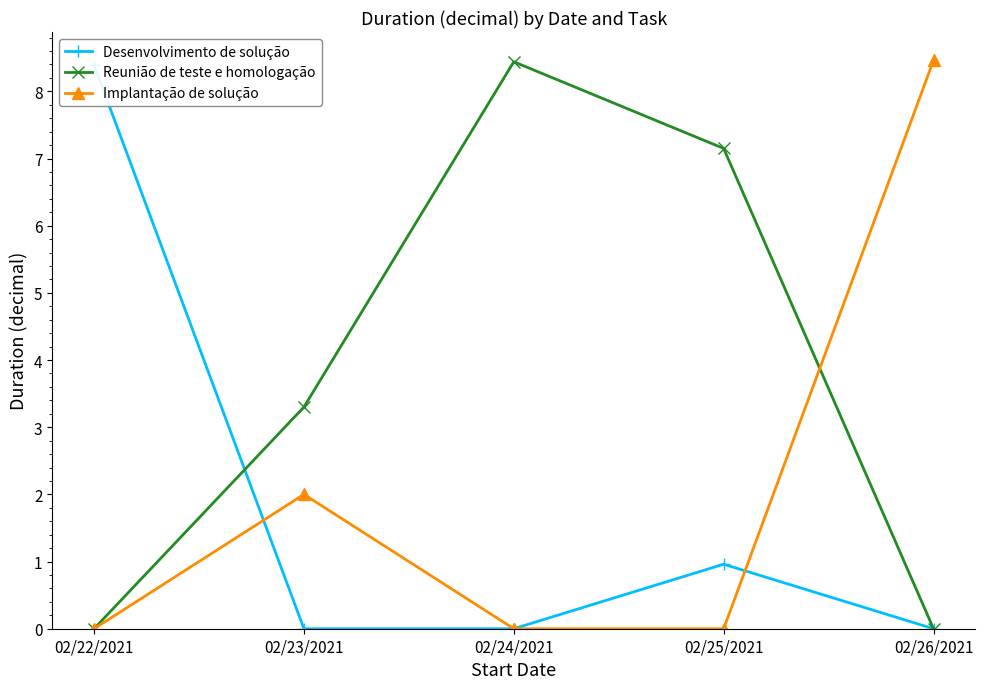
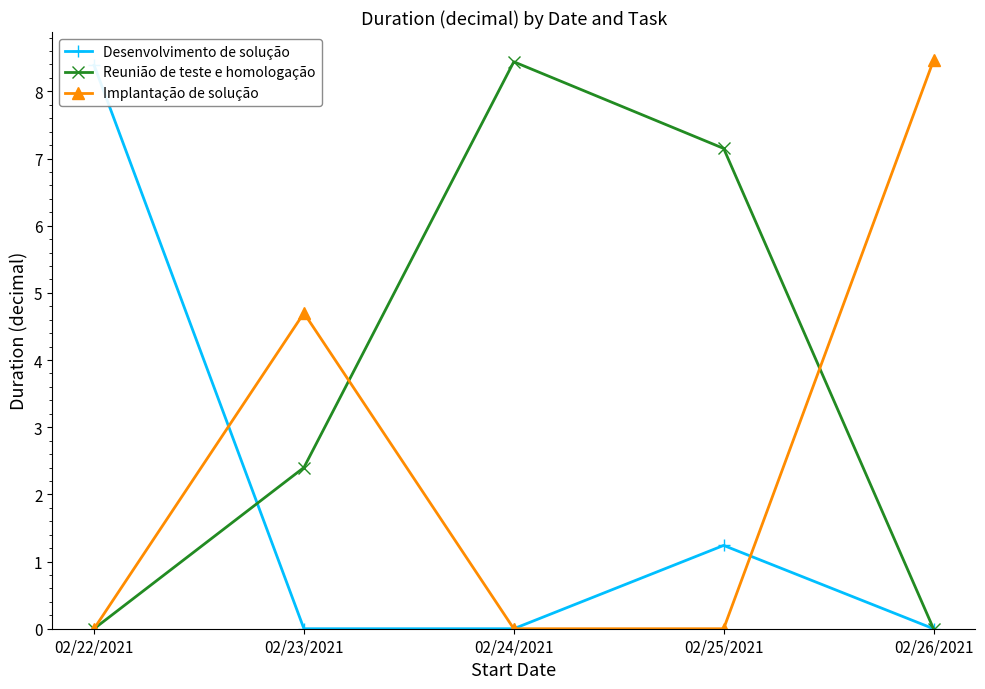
Reunião de teste e homologação, 02/23/2021: 3.3 -> 2.4
Implantação de solução, 02/23/2021: 2.0 -> 4.7
Desenvolvimento de solução, 02/25/2021: 1.0 -> 1.2
